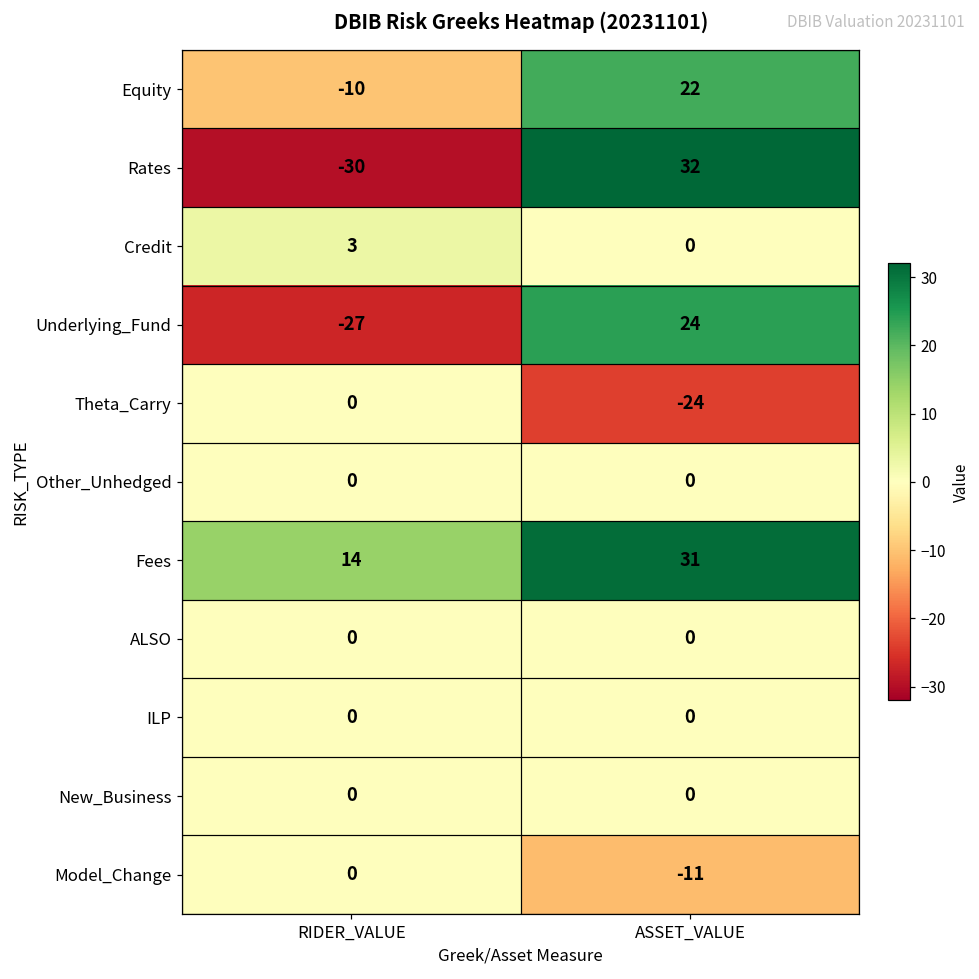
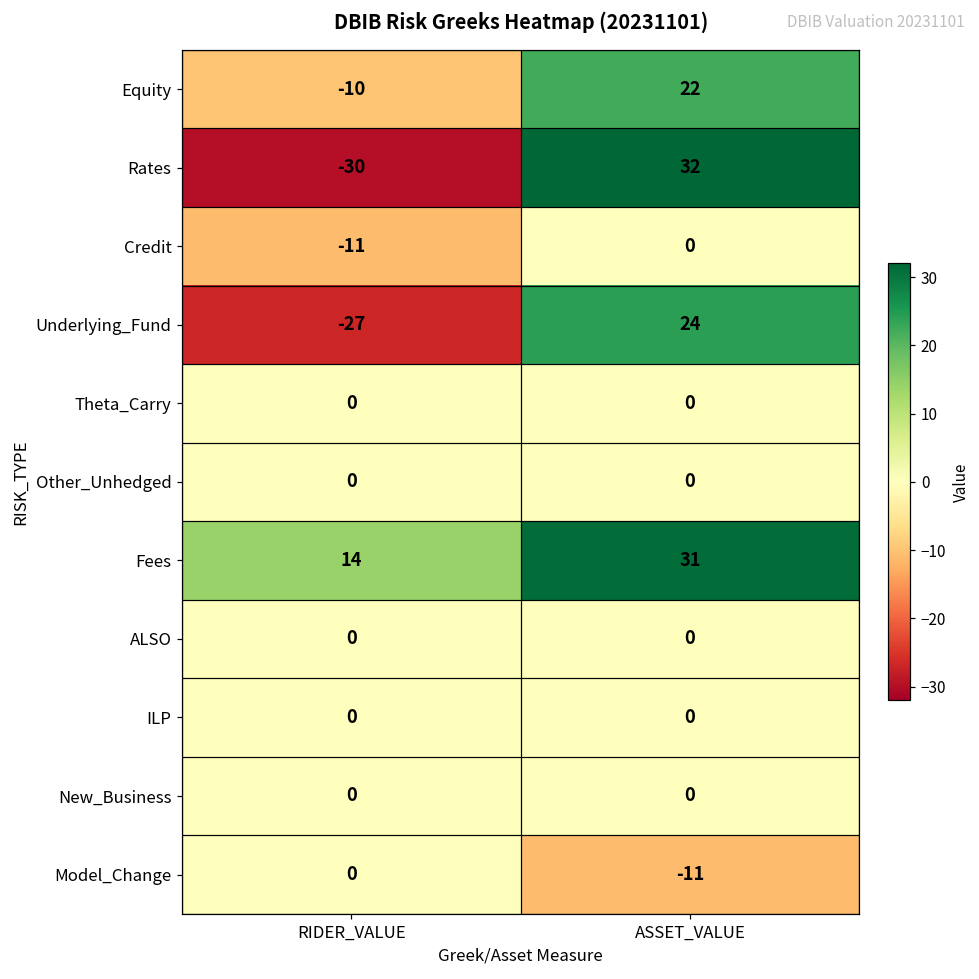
Credit, RIDER_VALUE: 3 -> -11
Theta_Carry, ASSET_VALUE: -24 -> 0
